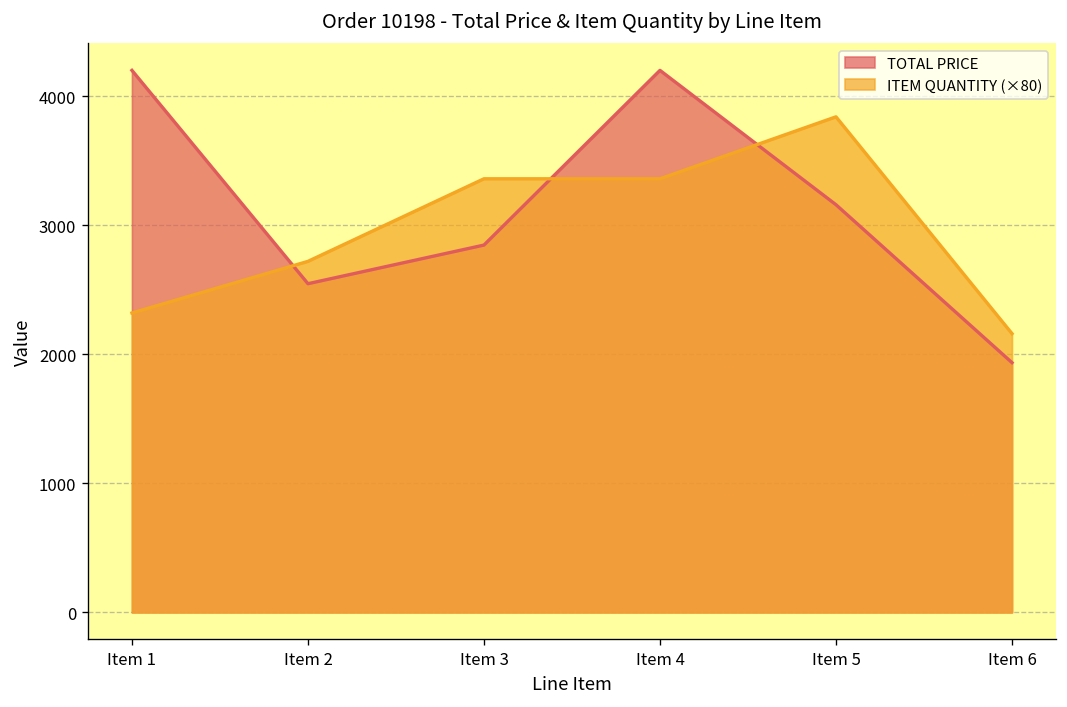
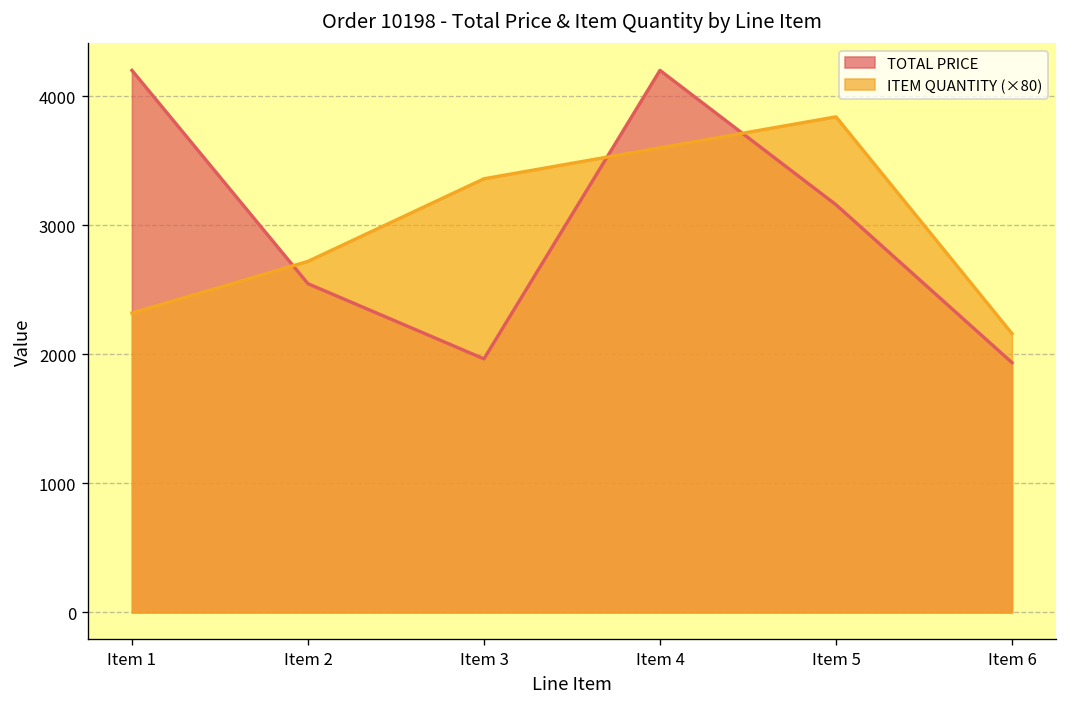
TOTAL PRICE, Item 3: 2850 -> 1960
ITEM QUANTITY (×80), Item 4: 3360 -> 3600
